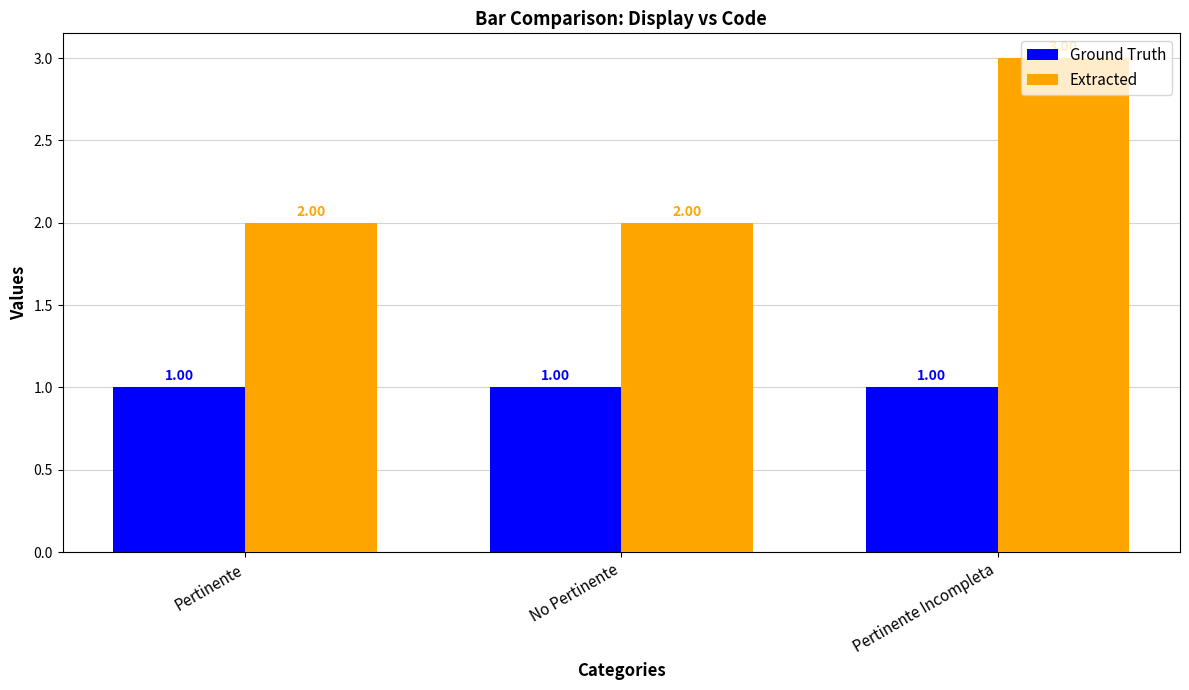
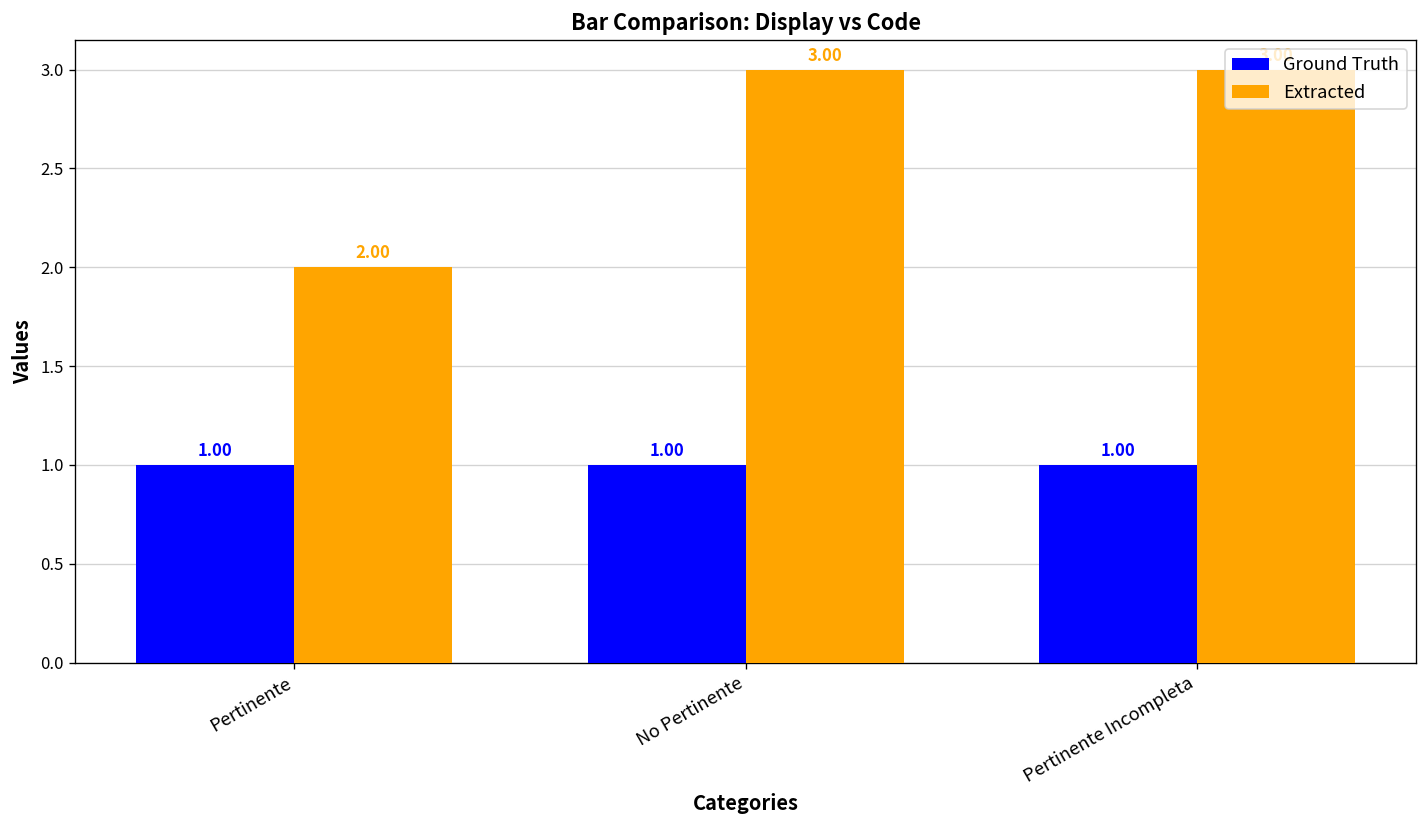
Extracted, No Pertinente: 2.00 -> 3.00
